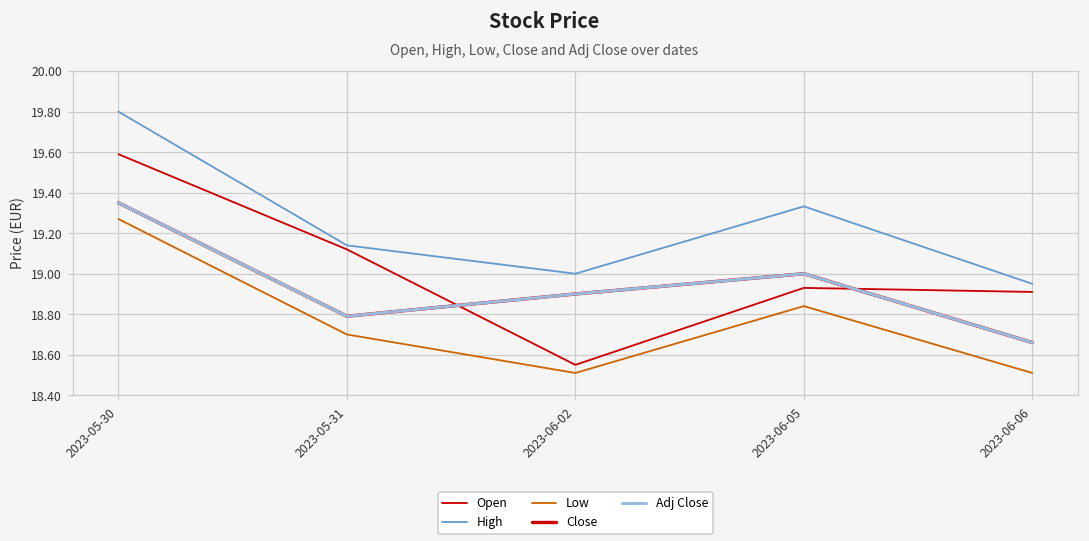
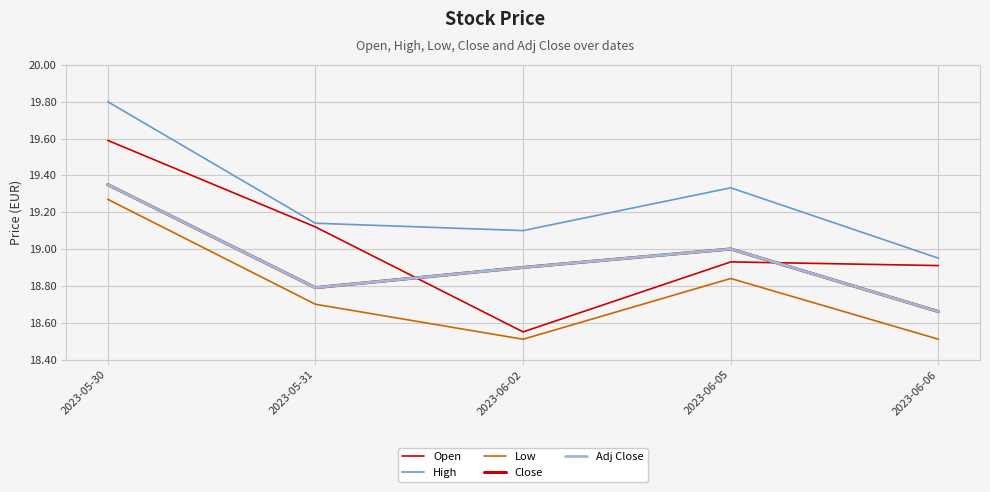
High, 2023-06-02: 19.0 -> 19.1
